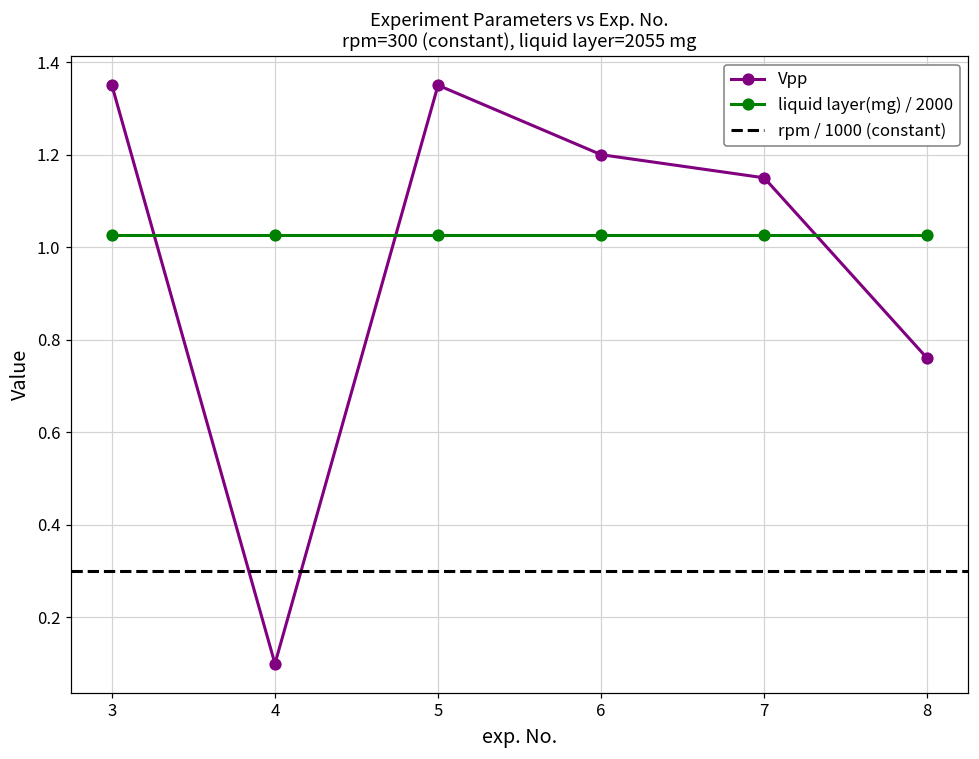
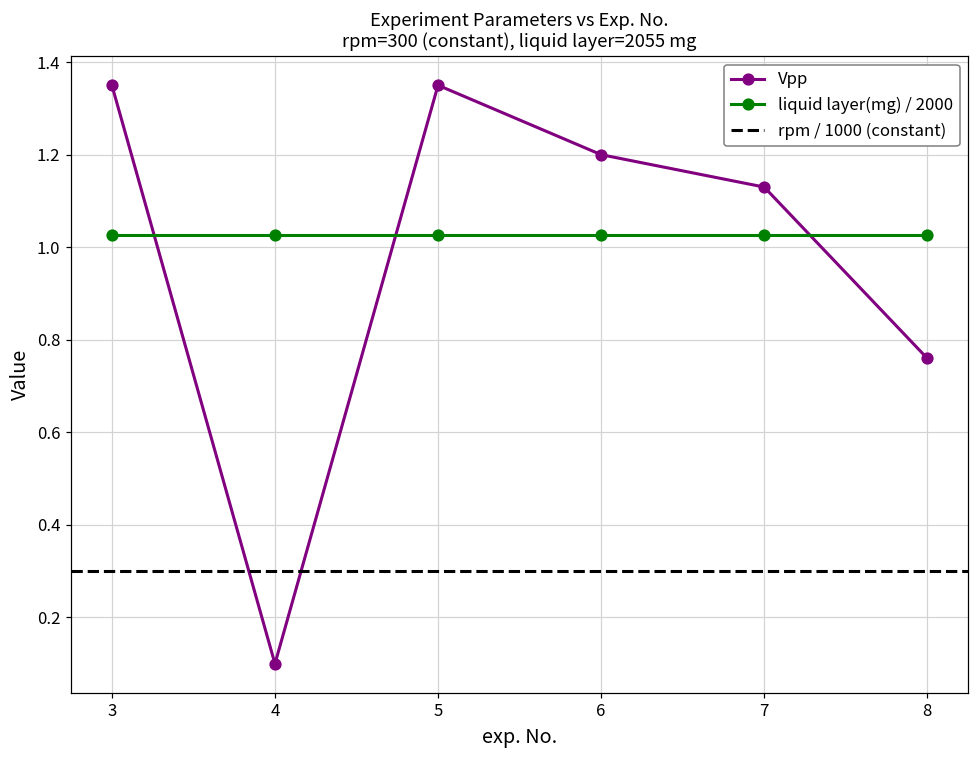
Vpp, 7: 1.15 -> 1.13
